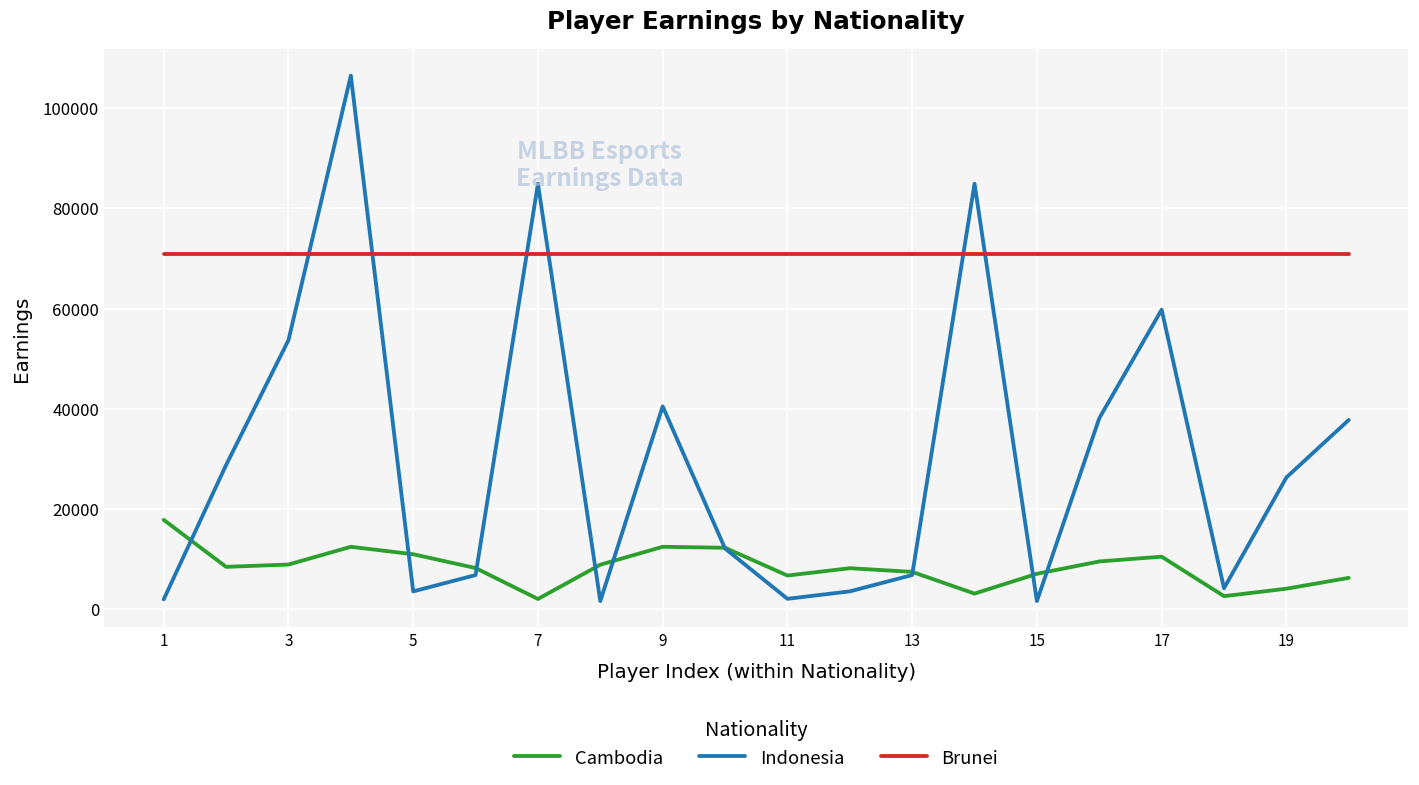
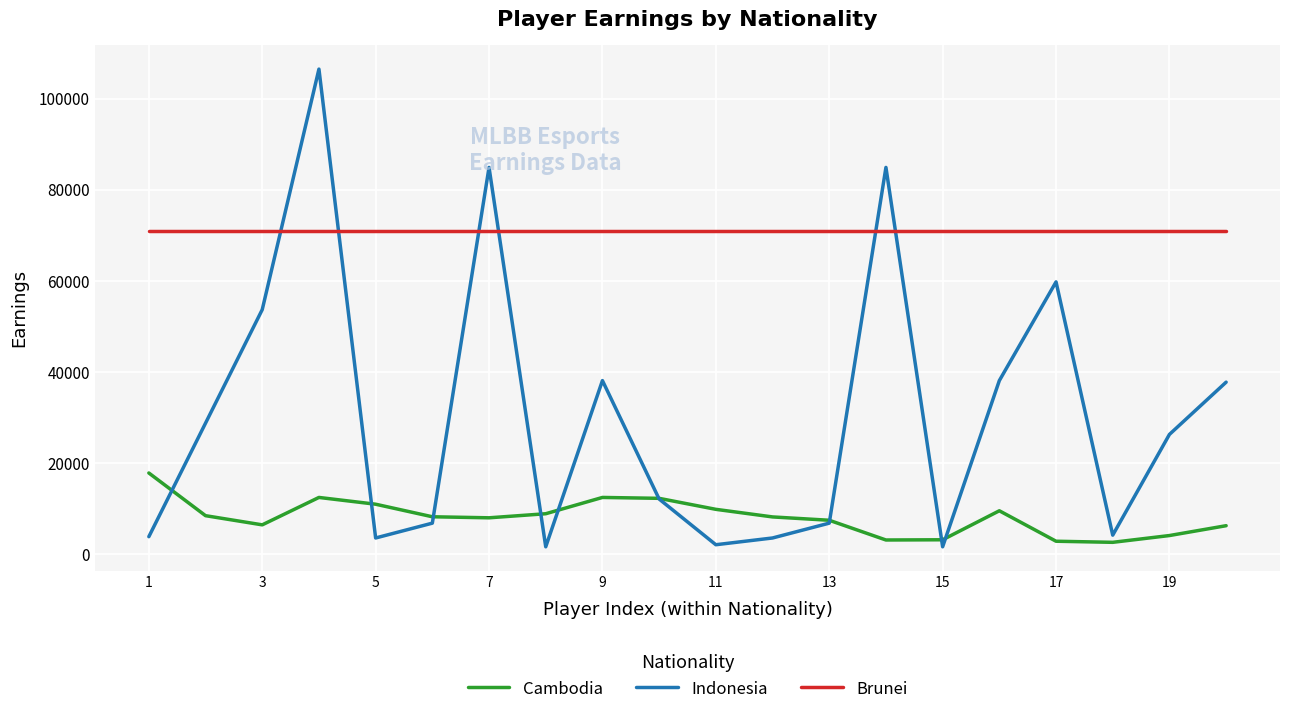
Indonesia, 1: 2000 -> 4000
Cambodia, 3: 9000 -> 6000
Cambodia, 7: 2000 -> 8000
Indonesia, 9: 40000 -> 38000
Cambodia, 11: 7000 -> 10000
Cambodia, 15: 7000 -> 3000
Cambodia, 17: 11000 -> 3000
